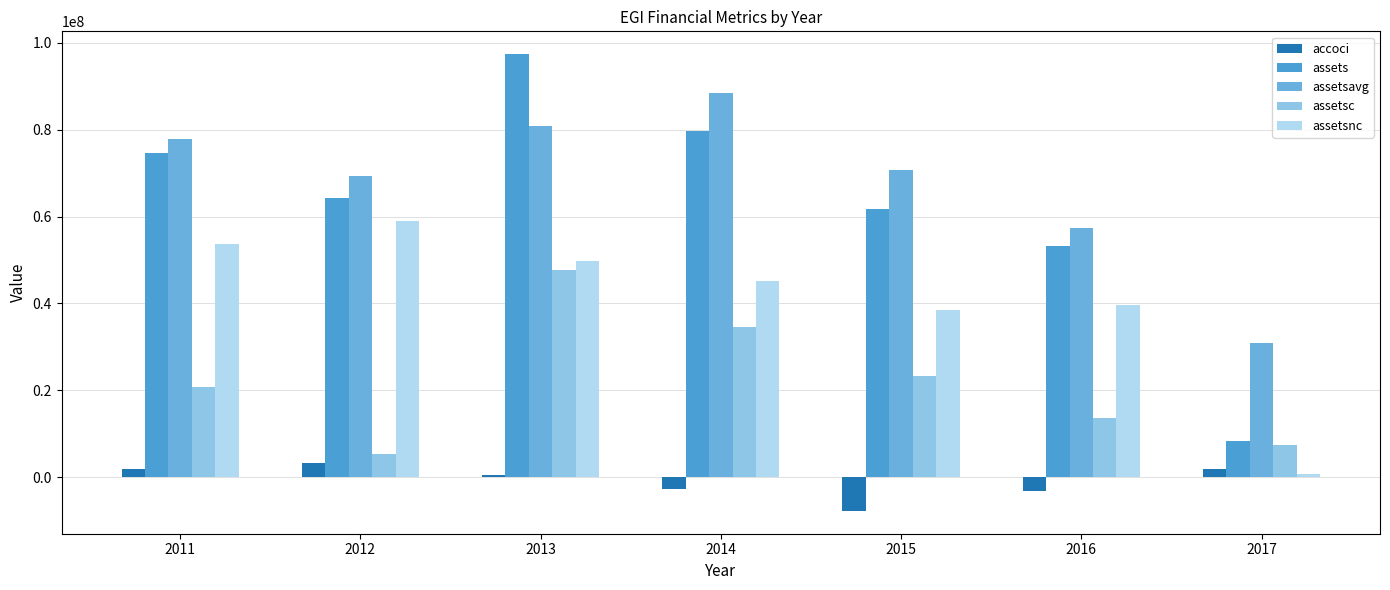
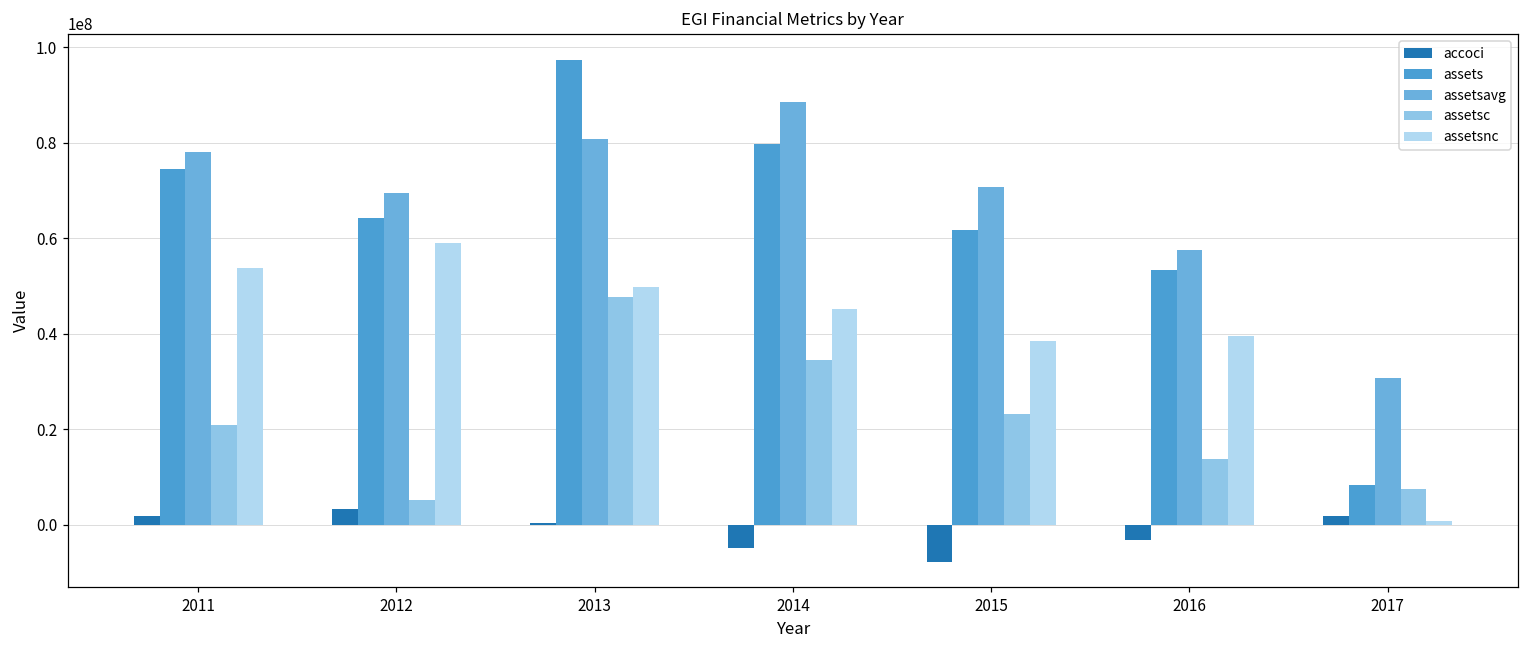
accoci, 2014: -3000000 -> -5000000
